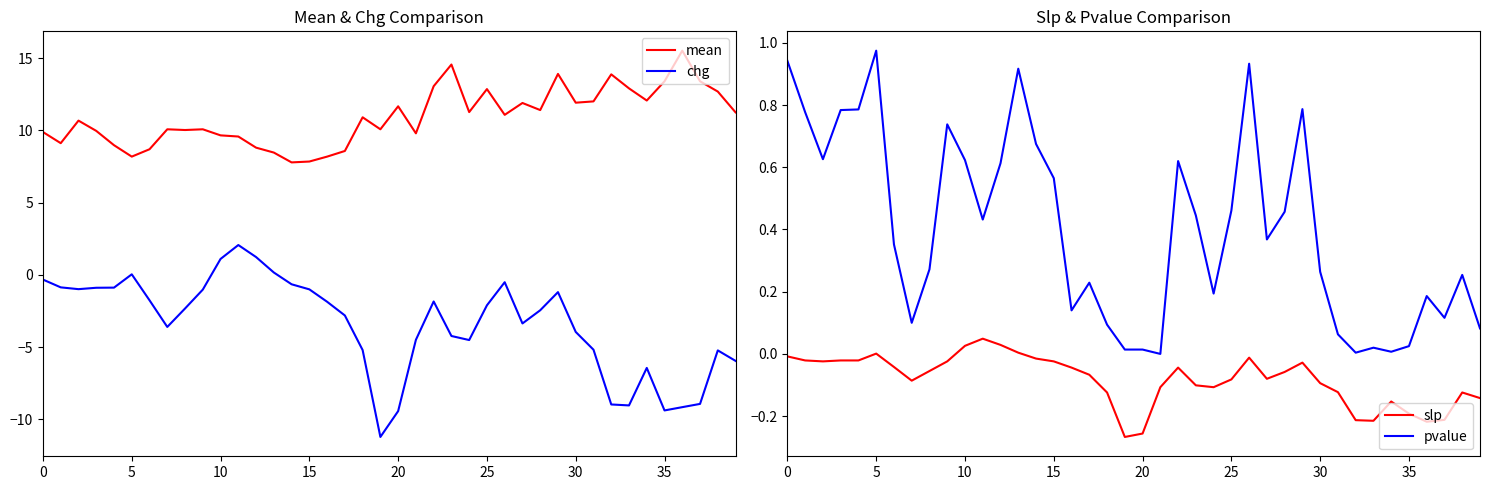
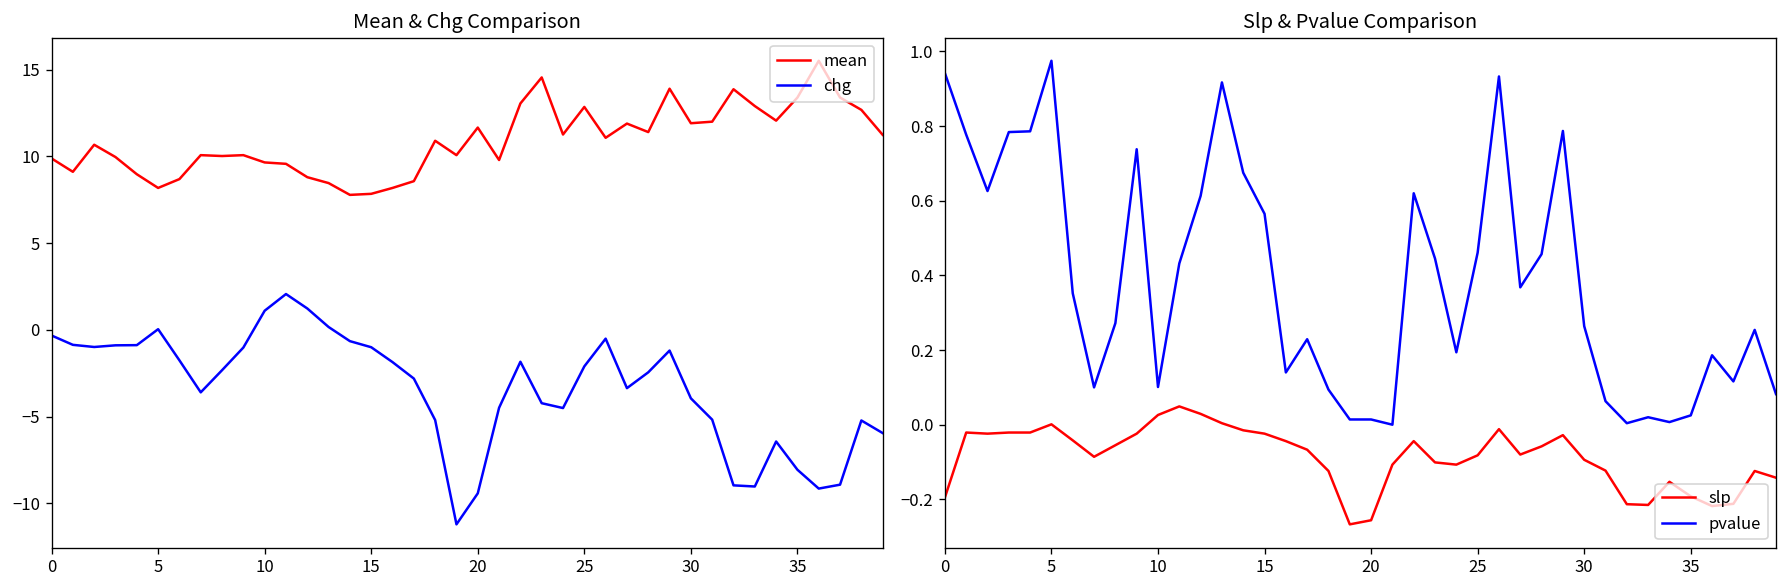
Mean & Chg Comparison, chg, 35: -9.4 -> -8.1
Slp & Pvalue Comparison, slp, 0: -0.01 -> -0.20
Slp & Pvalue Comparison, pvalue, 10: 0.62 -> 0.10
